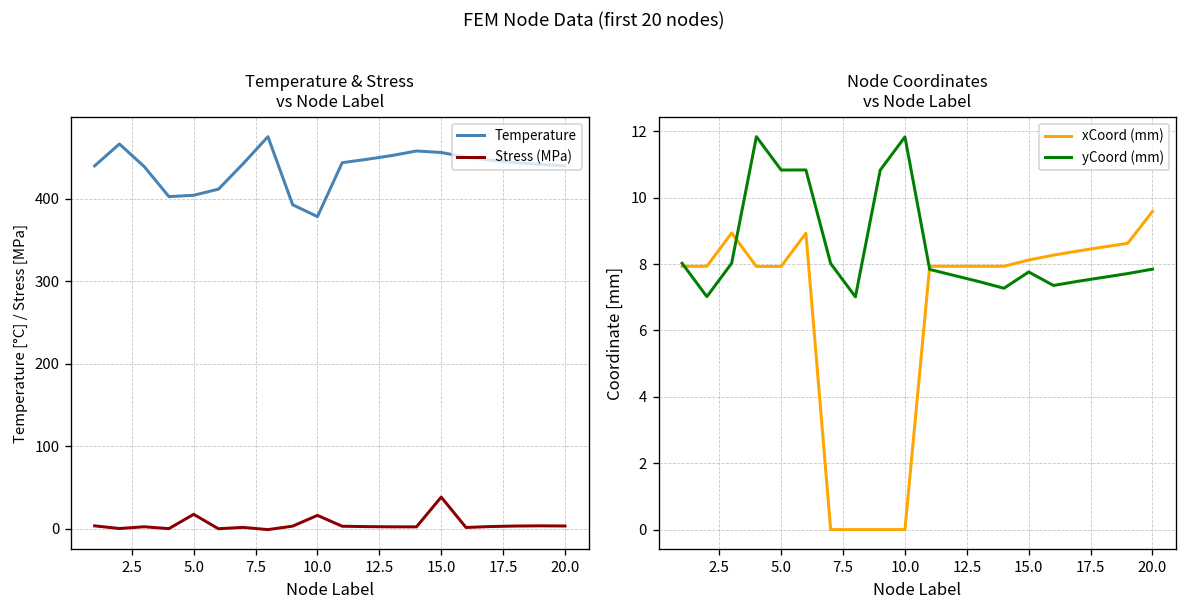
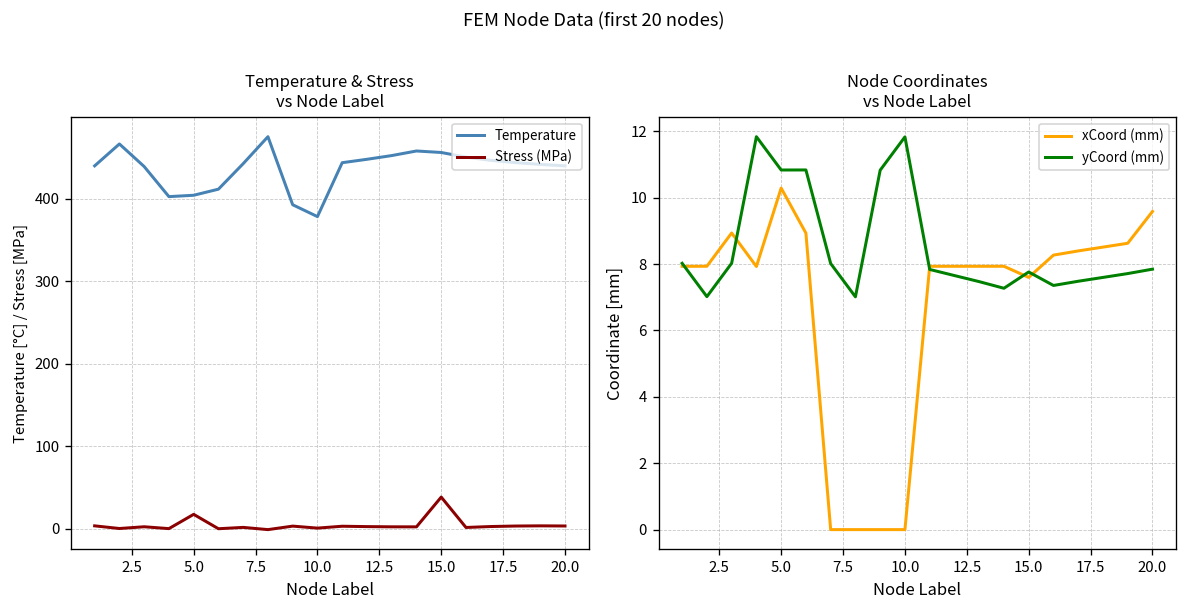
Temperature & Stress vs Node Label, Stress (MPa), 10.0: 20 -> 0
Node Coordinates vs Node Label, xCoord (mm), 5.0: 7.9 -> 10.3
Node Coordinates vs Node Label, xCoord (mm), 15.0: 8.1 -> 7.6
